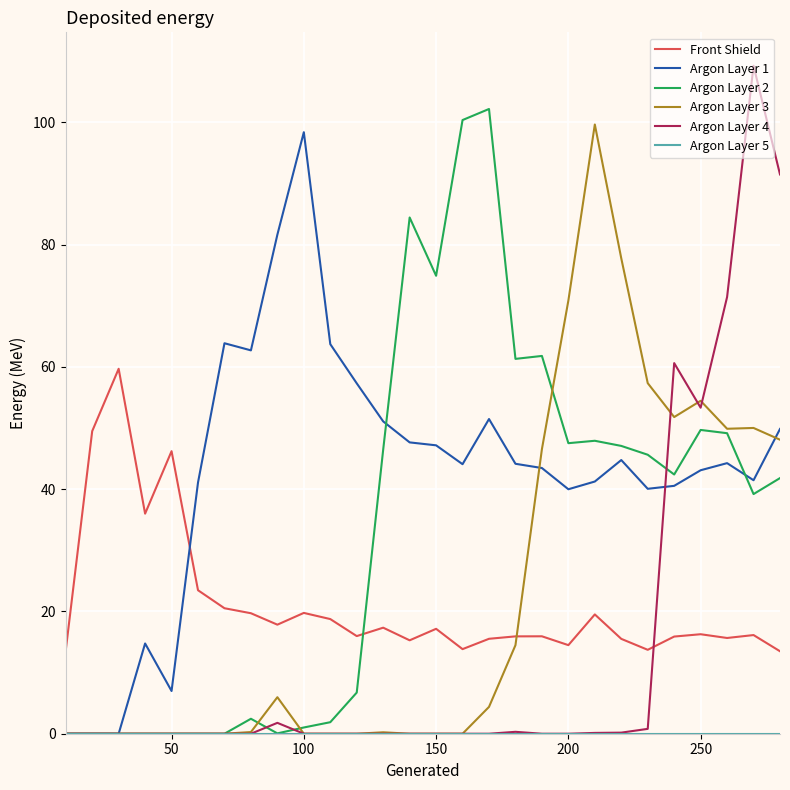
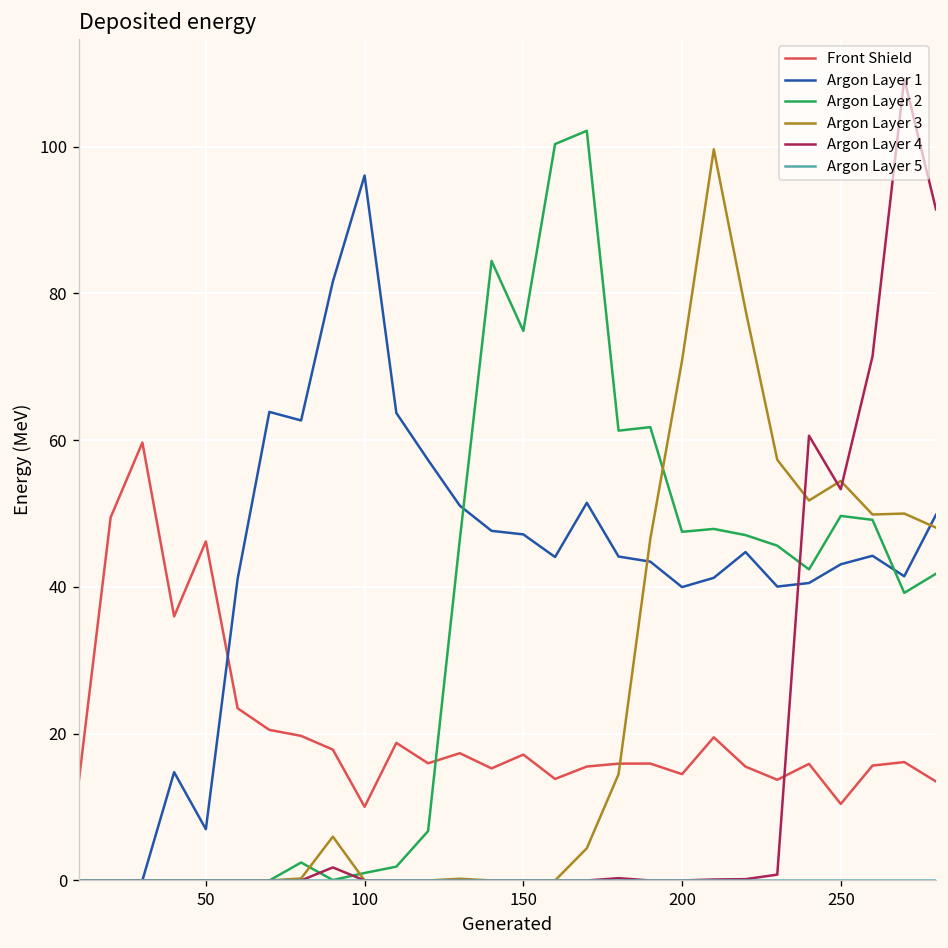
Front Shield, 100: 20 -> 10
Argon Layer 1, 100: 98 -> 96
Front Shield, 250: 16 -> 10
